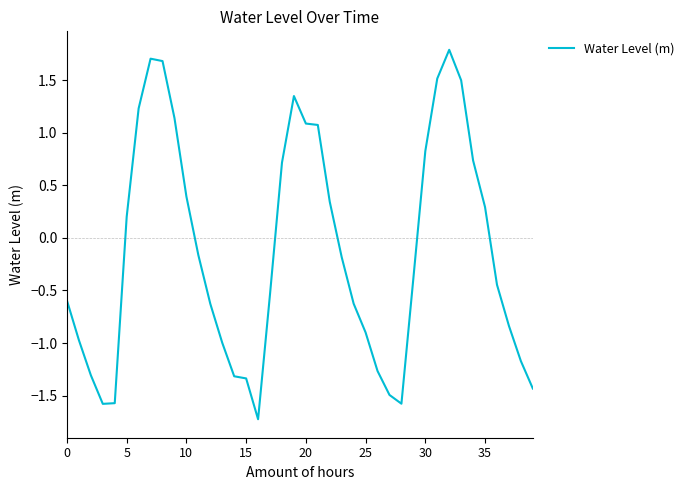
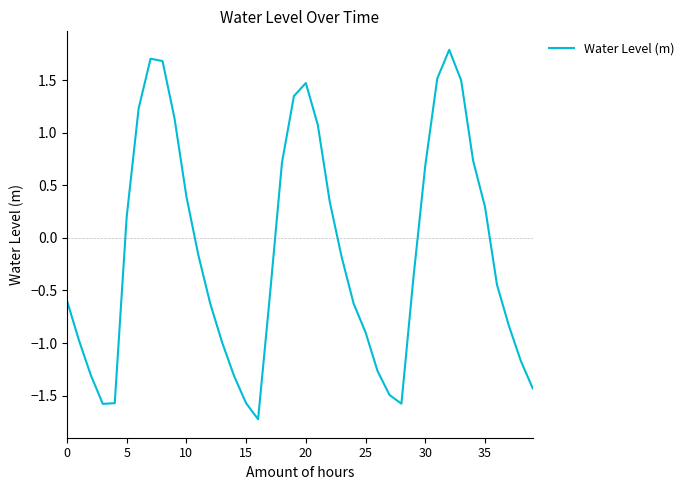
15: -1.34 -> -1.57
20: 1.09 -> 1.47
30: 0.83 -> 0.69
